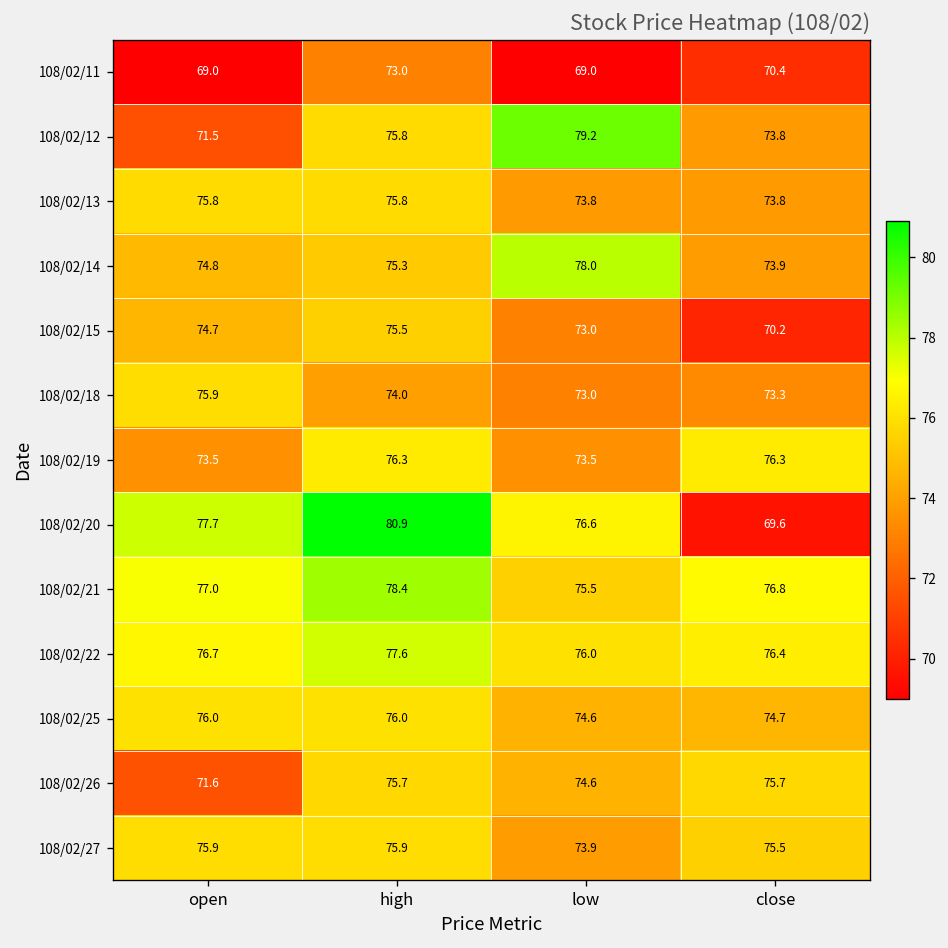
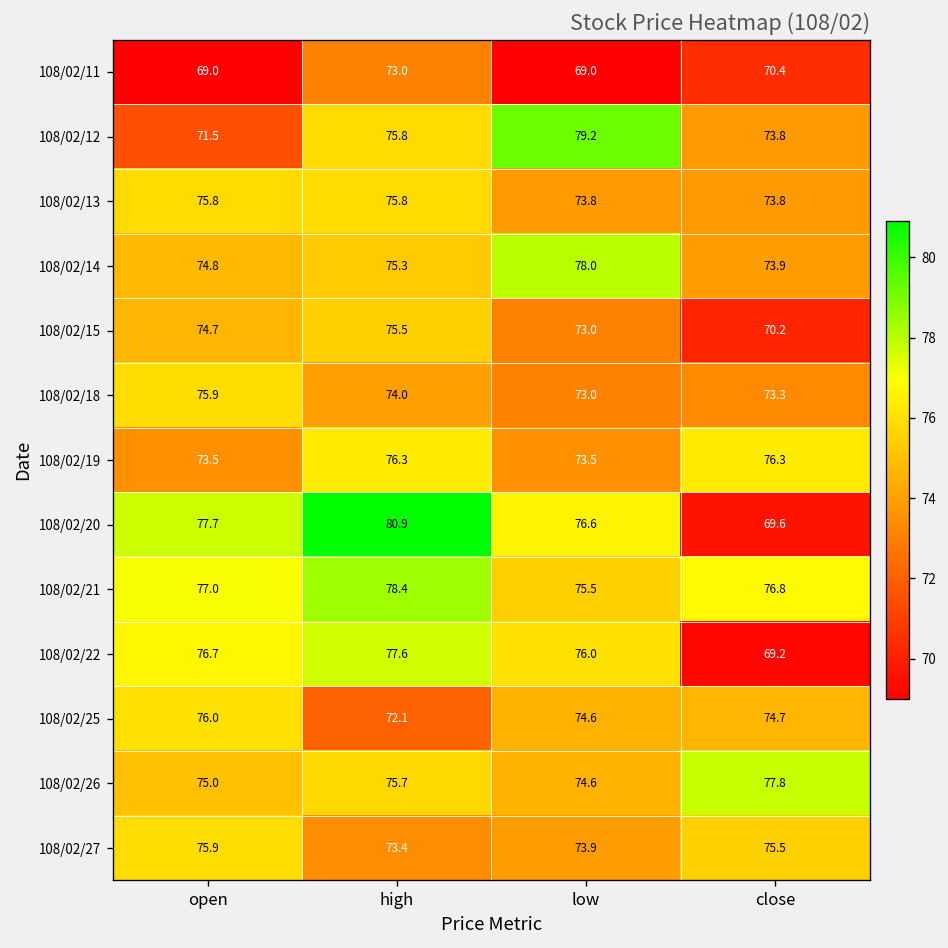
108/02/22, close: 76.4 -> 69.2
108/02/25, high: 76.0 -> 72.1
108/02/26, open: 71.6 -> 75.0
108/02/26, close: 75.7 -> 77.8
108/02/27, high: 75.9 -> 73.4
